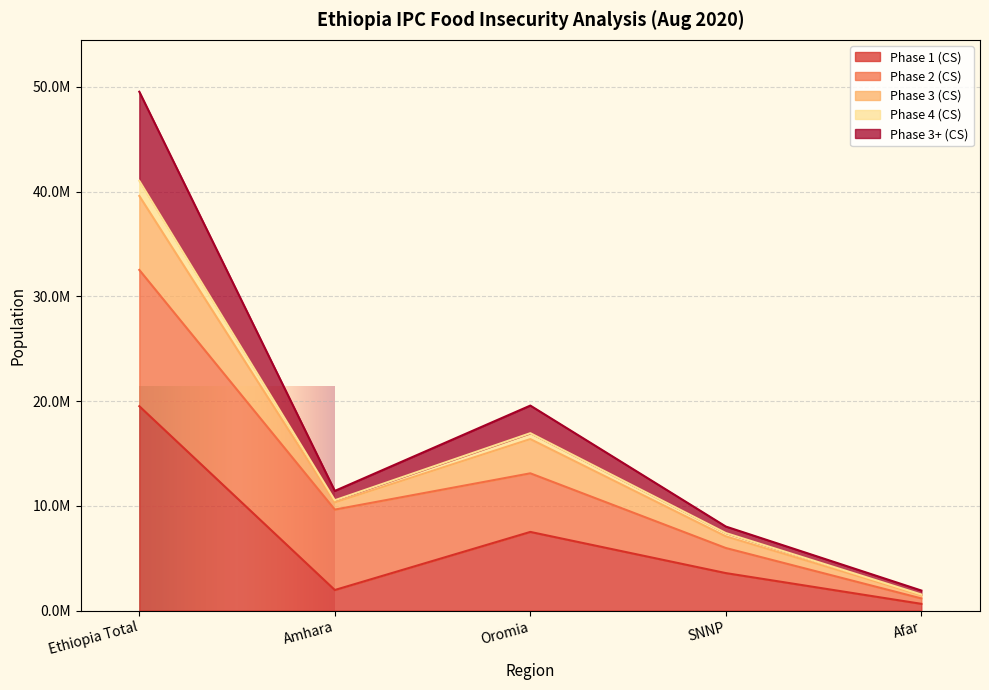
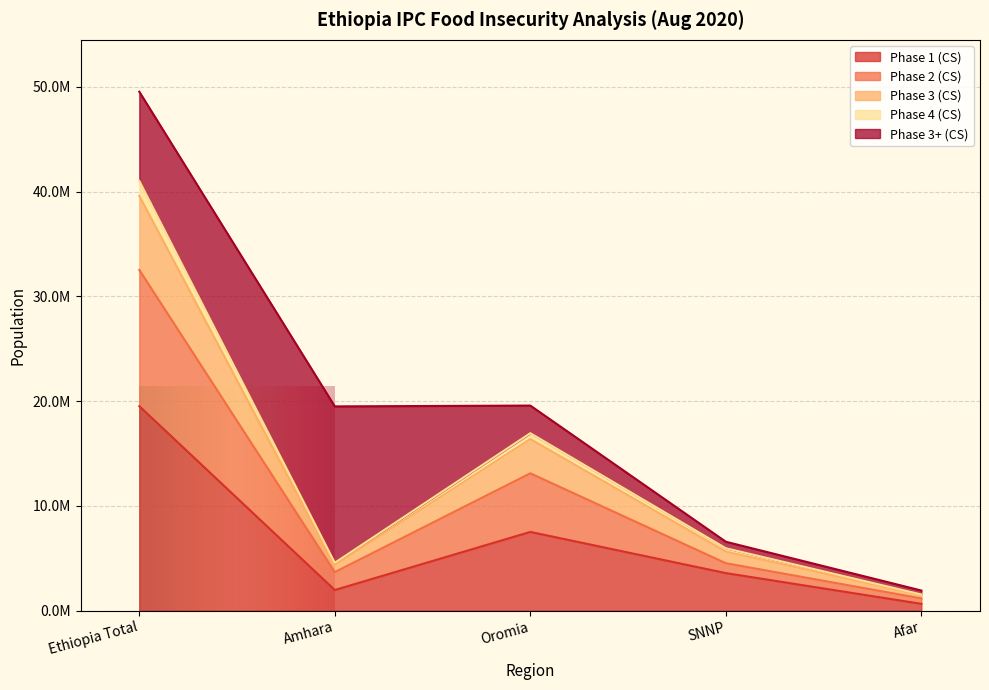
Phase 2 (CS), Amhara: 7700000 -> 1700000
Phase 3+ (CS), Amhara: 900000 -> 14900000
Phase 2 (CS), SNNP: 2400000 -> 900000
